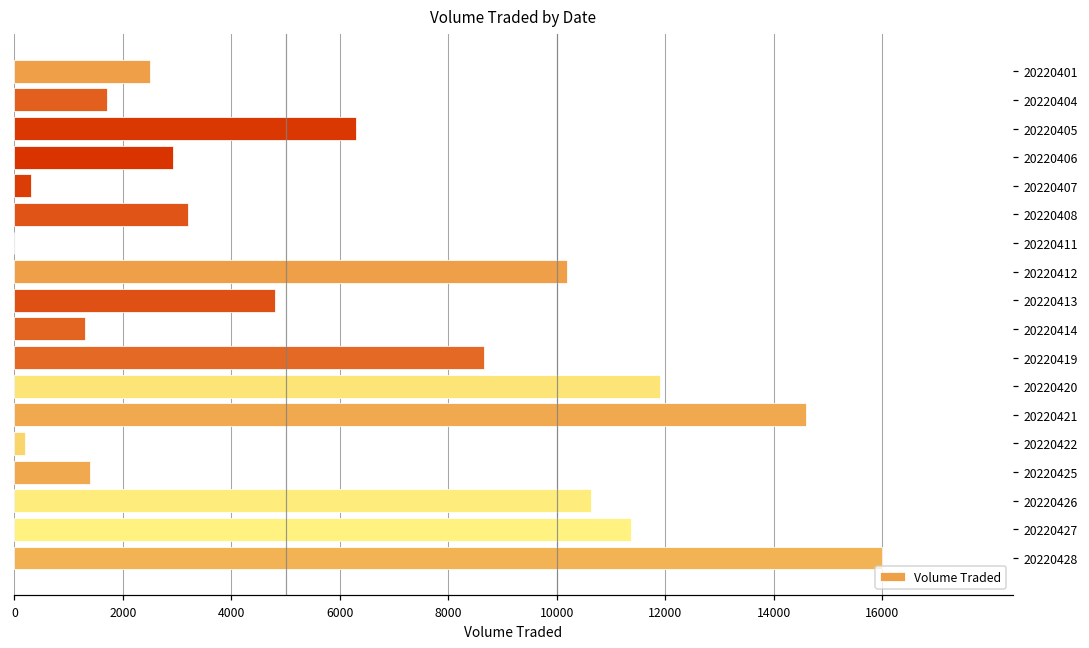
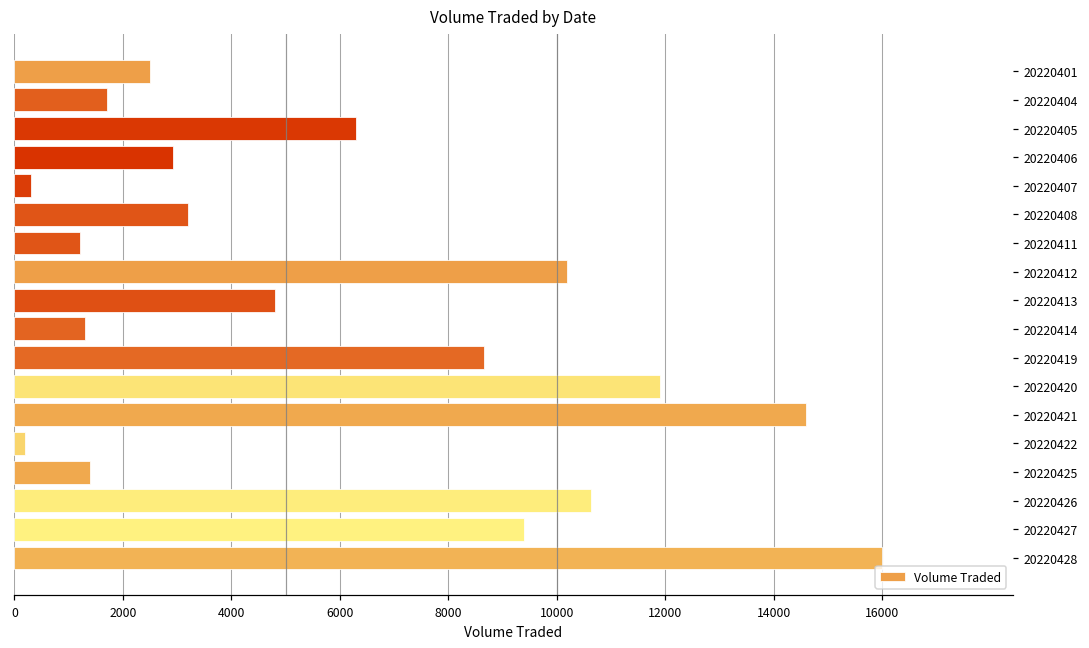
20220411: 0 -> 1200
20220427: 11400 -> 9400
